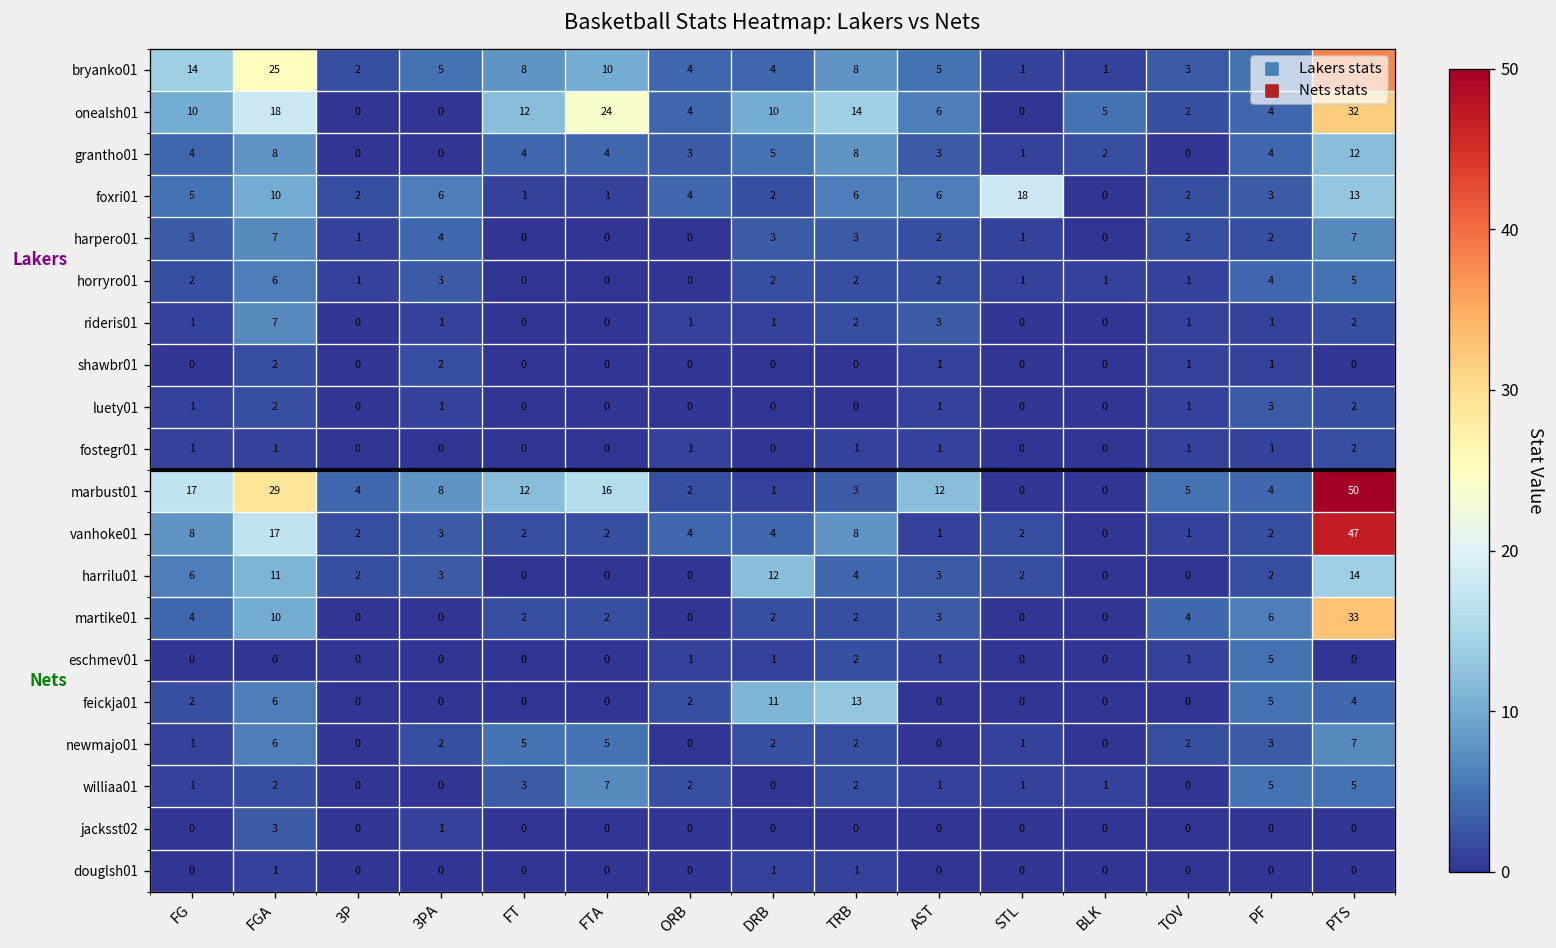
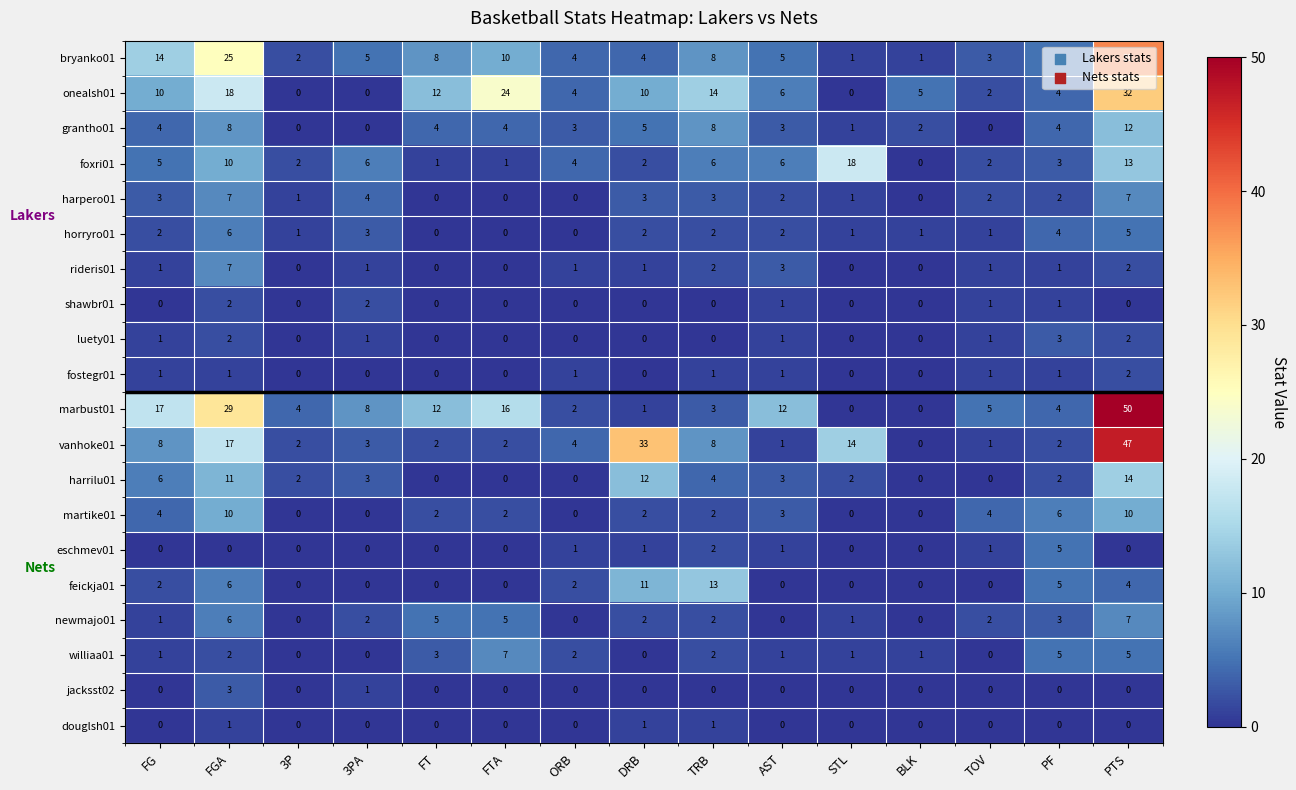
vanhoke01, DRB: 4 -> 33
vanhoke01, STL: 2 -> 14
martike01, PTS: 33 -> 10
